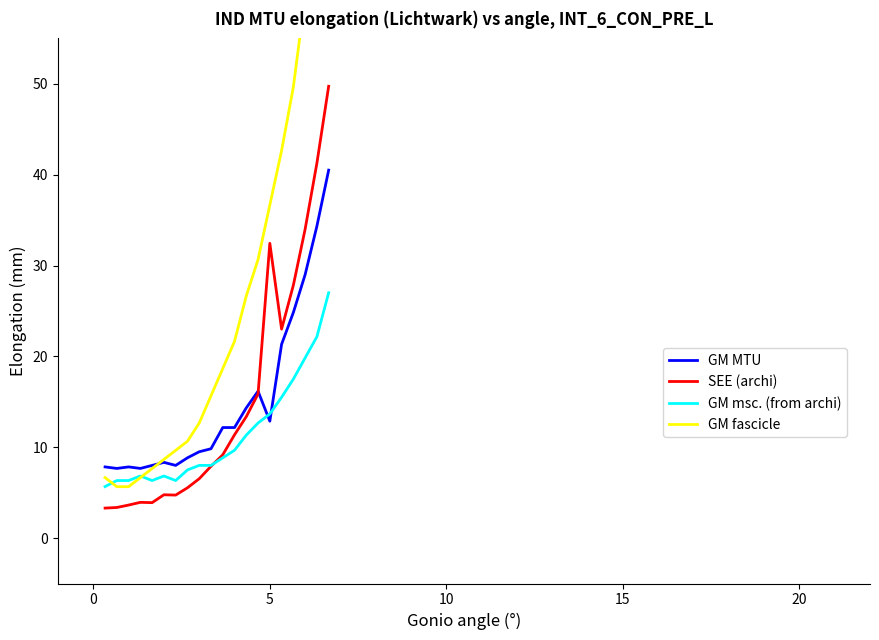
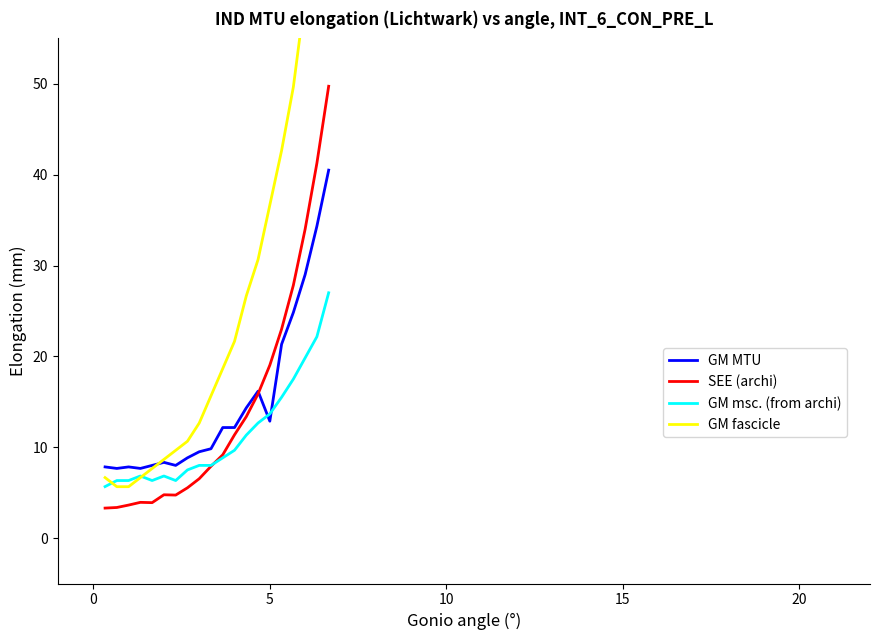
SEE (archi), 5: 32 -> 19
